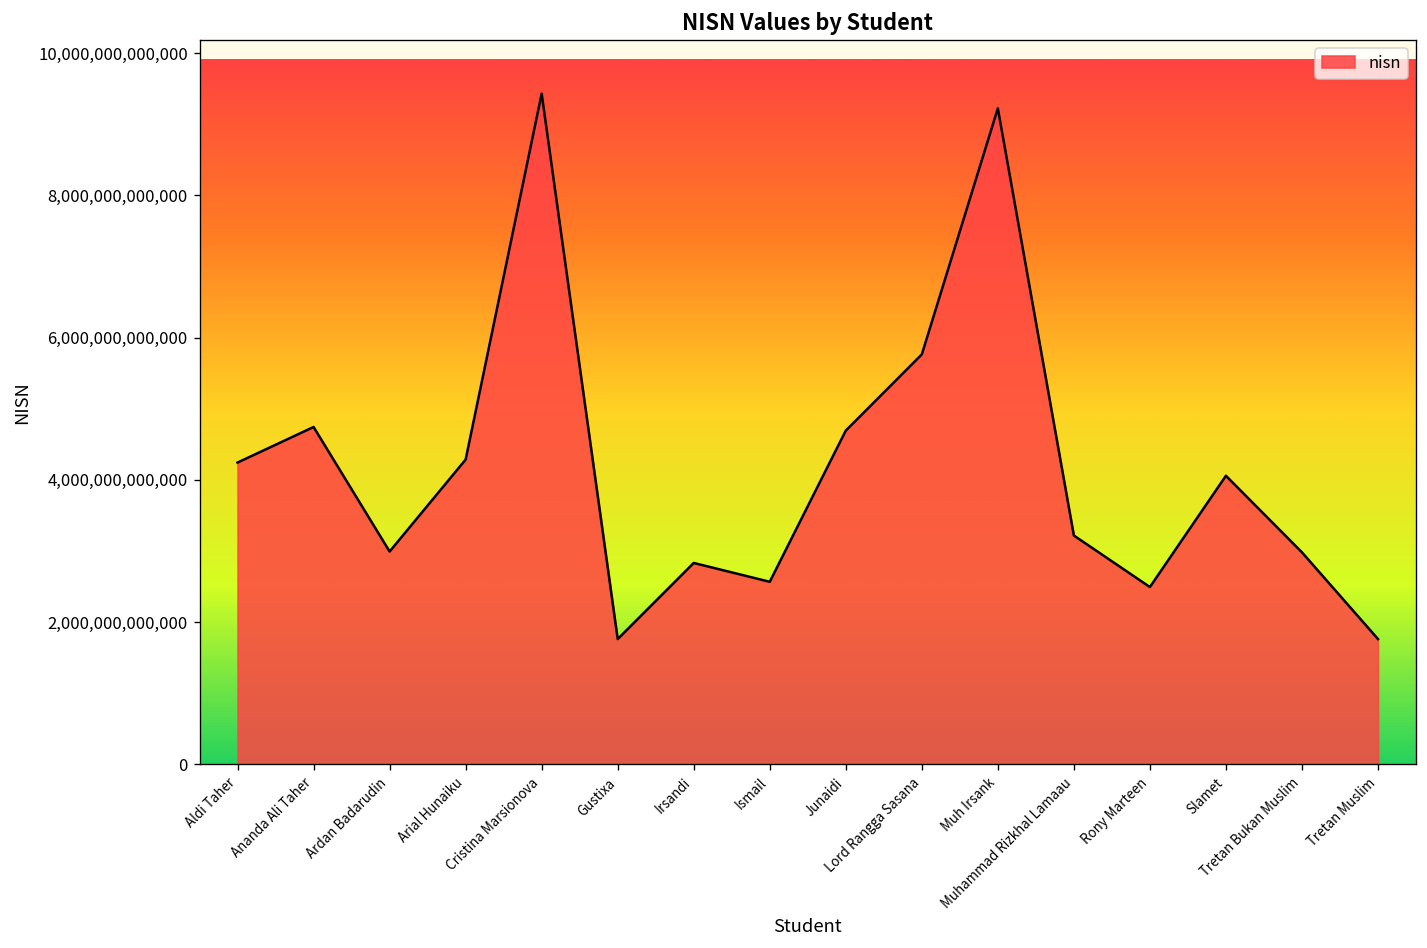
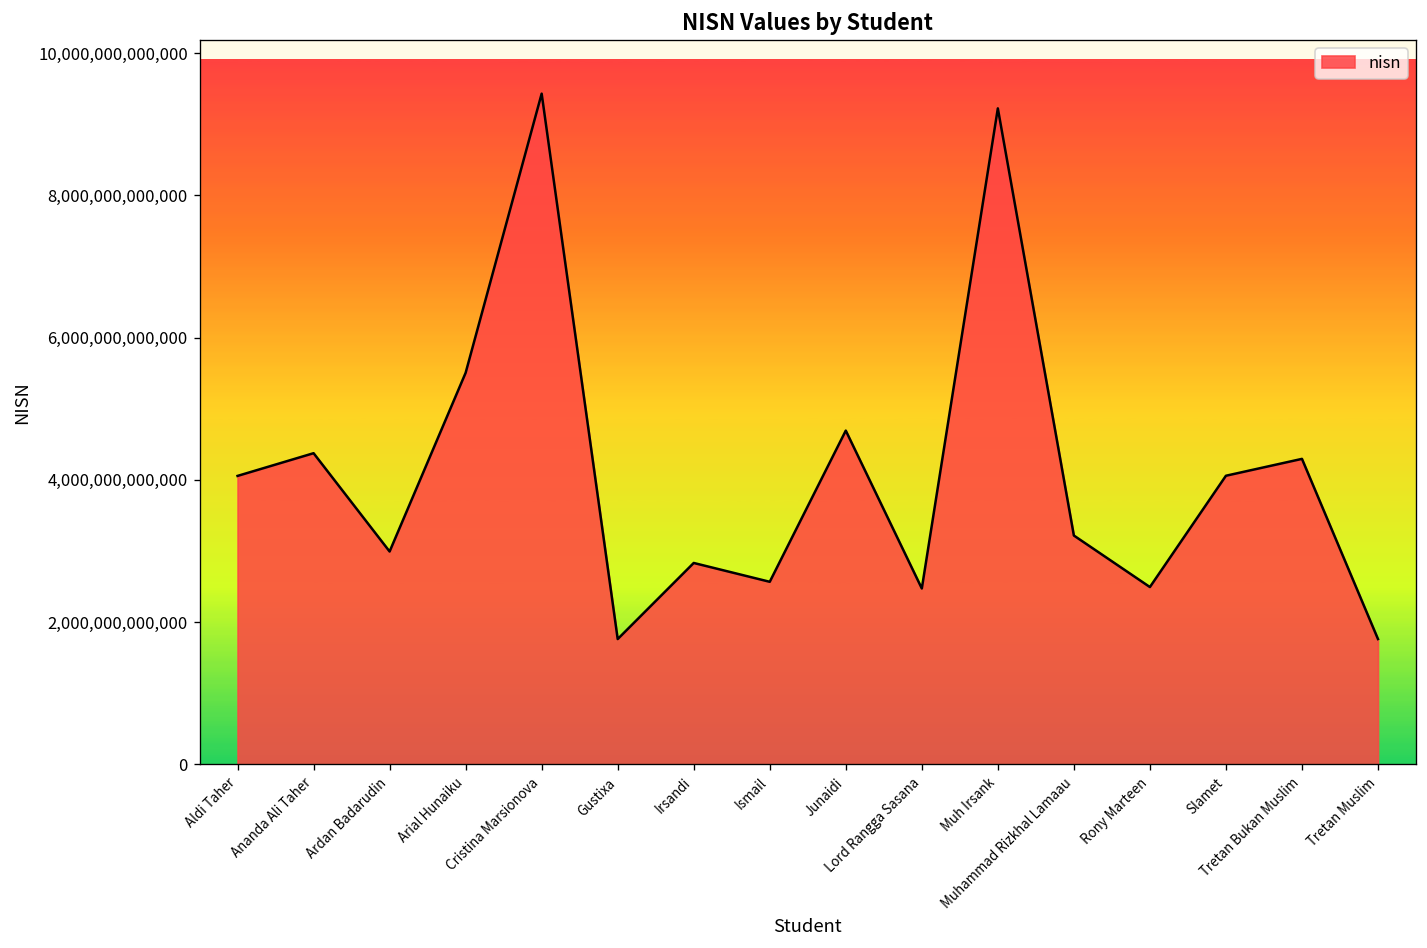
Aldi Taher: 4,200,000,000,000 -> 4,100,000,000,000
Ananda Ali Taher: 4,700,000,000,000 -> 4,400,000,000,000
Arial Hunaiku: 4,300,000,000,000 -> 5,500,000,000,000
Lord Rangga Sasana: 5,800,000,000,000 -> 2,500,000,000,000
Tretan Bukan Muslim: 3,000,000,000,000 -> 4,300,000,000,000
